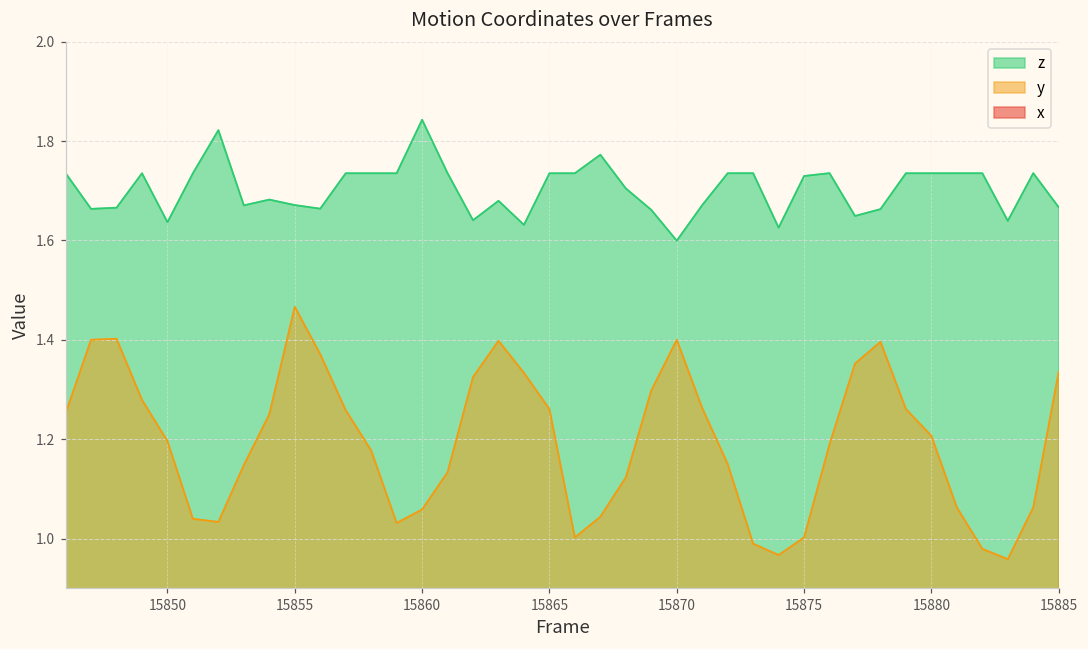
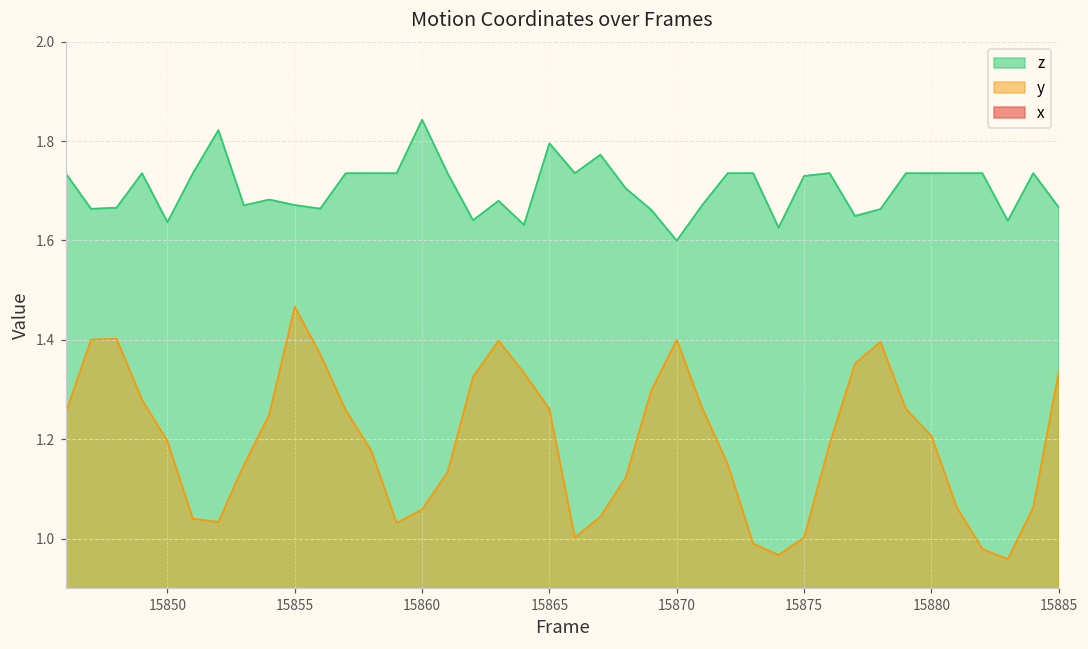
z, 15865: 1.74 -> 1.80
